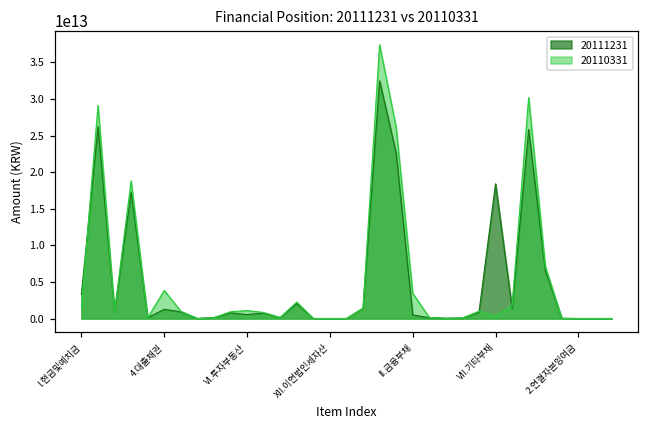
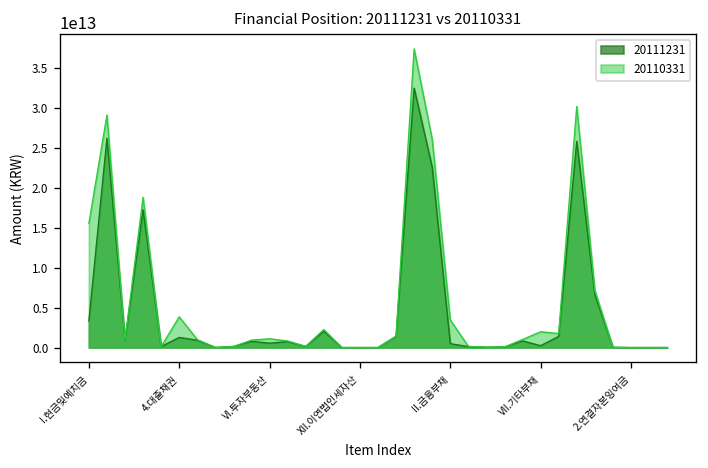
20110331, I.현금및예치금: 2000000000000 -> 16000000000000
20111231, VII.기타부채: 18000000000000 -> 0
20110331, VII.기타부채: 0 -> 2000000000000
